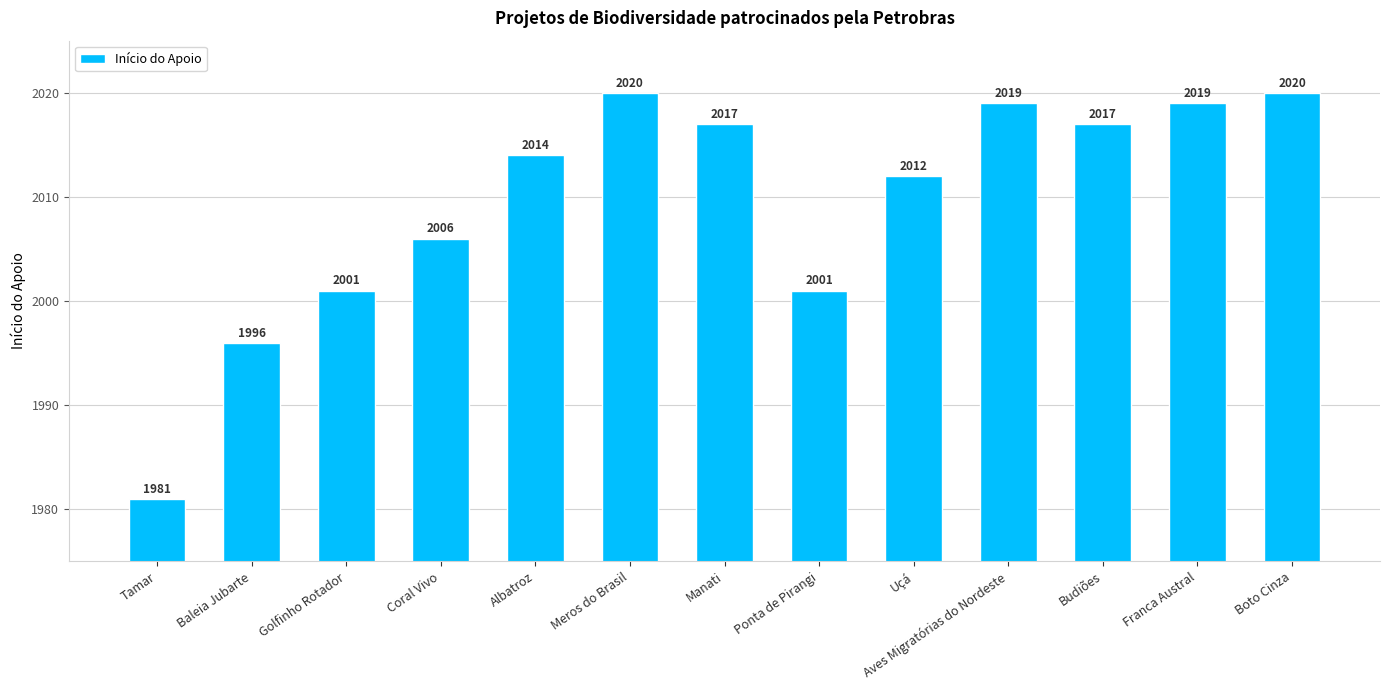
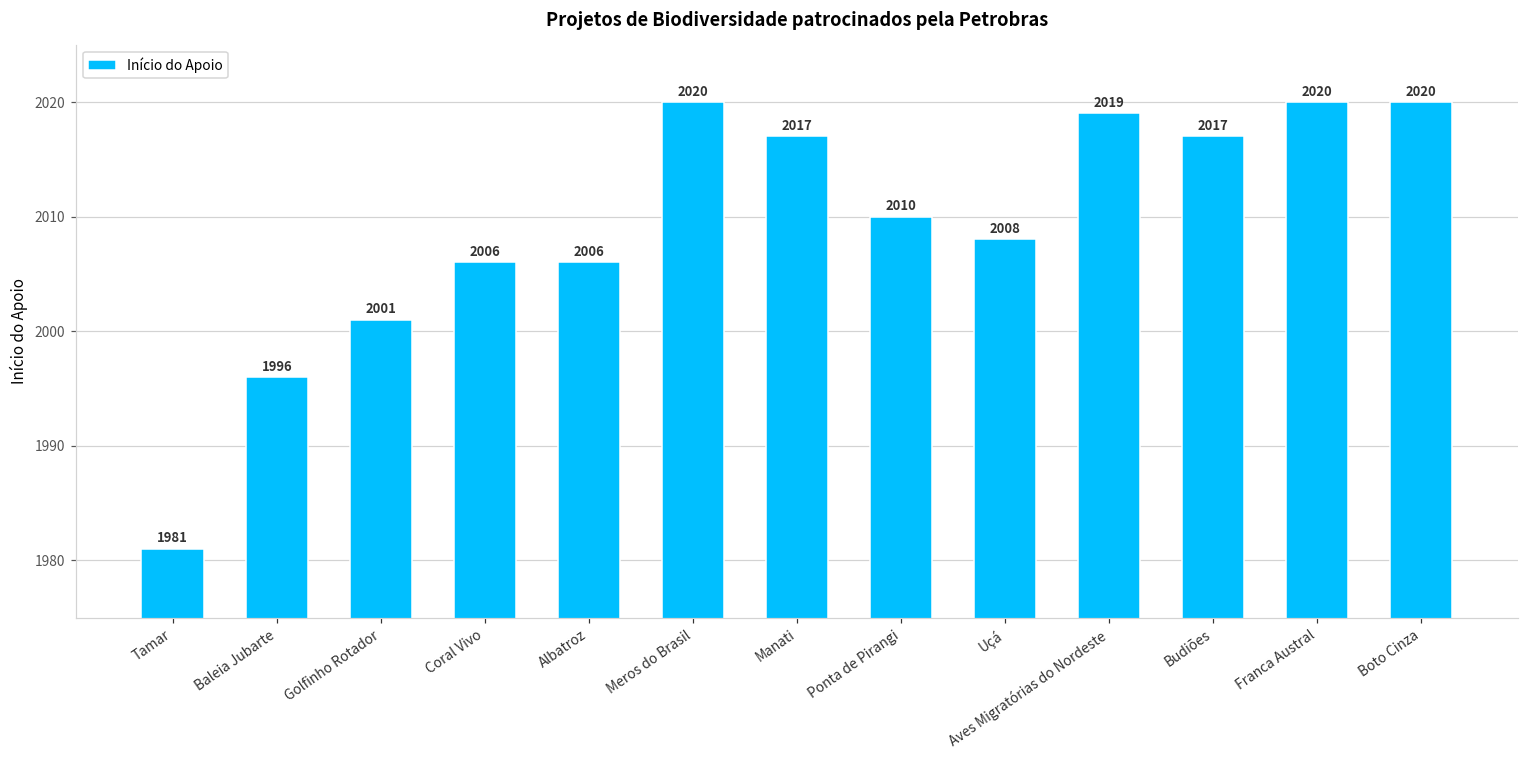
Albatroz: 2014 -> 2006
Ponta de Pirangi: 2001 -> 2010
Uçá: 2012 -> 2008
Franca Austral: 2019 -> 2020
